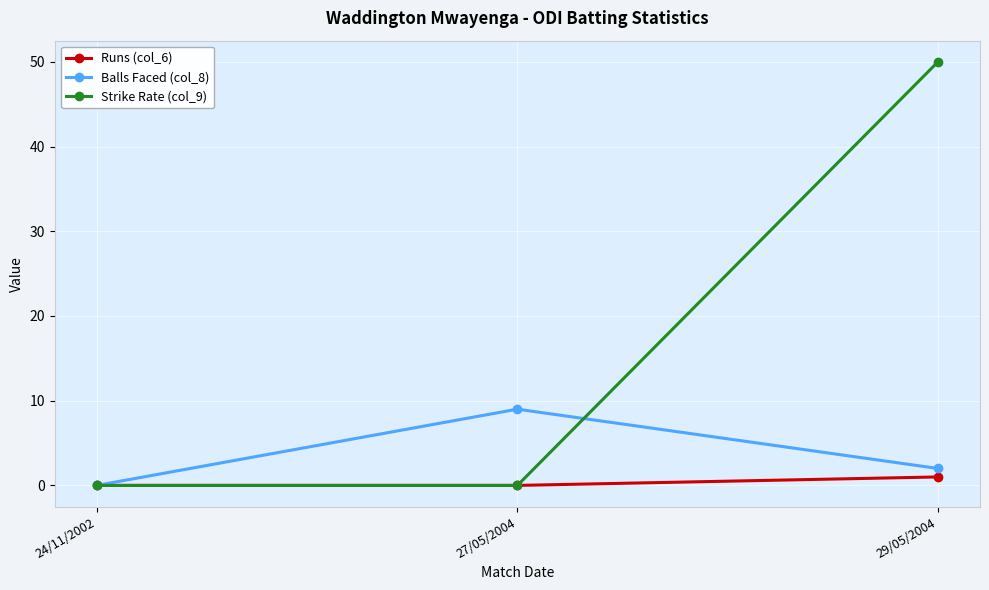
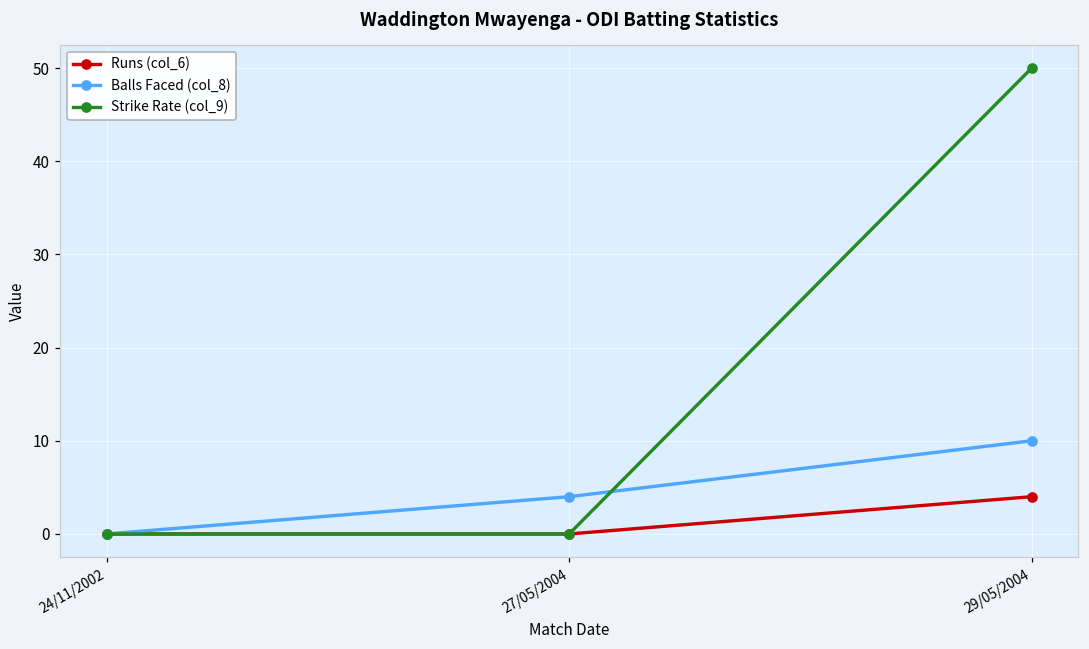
Balls Faced (col_8), 27/05/2004: 9 -> 4
Runs (col_6), 29/05/2004: 1 -> 4
Balls Faced (col_8), 29/05/2004: 2 -> 10
